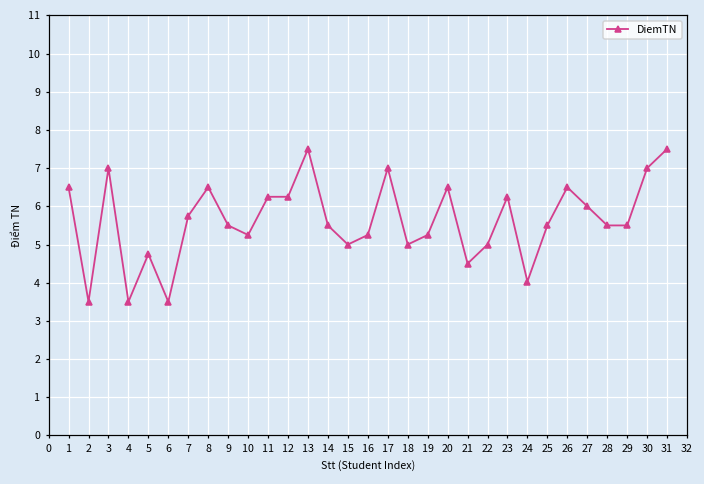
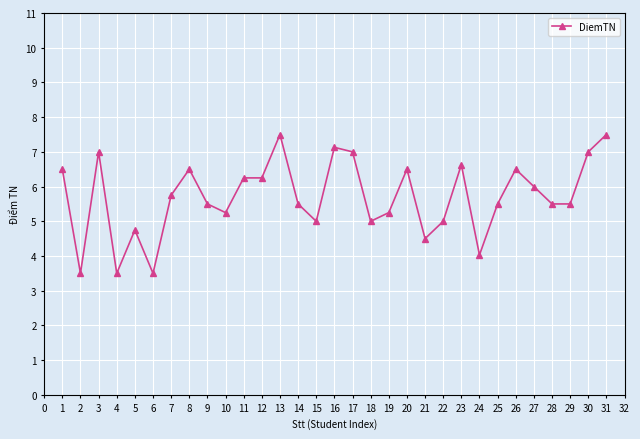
16: 5.3 -> 7.1
23: 6.3 -> 6.6
